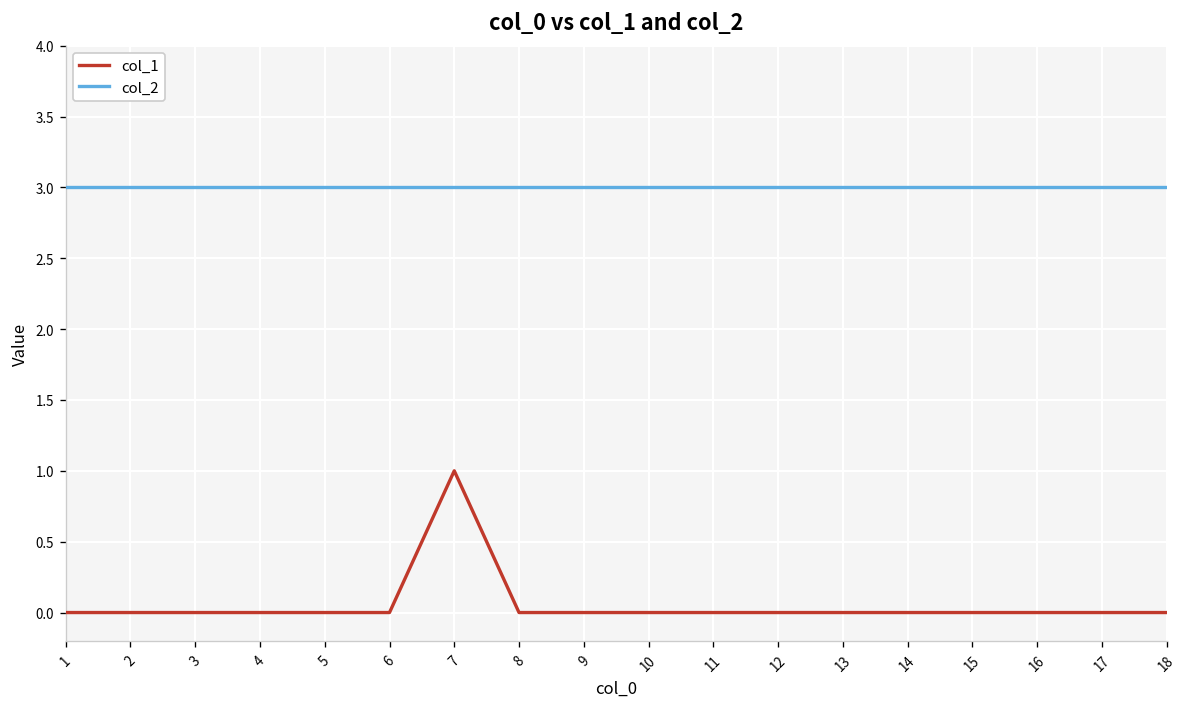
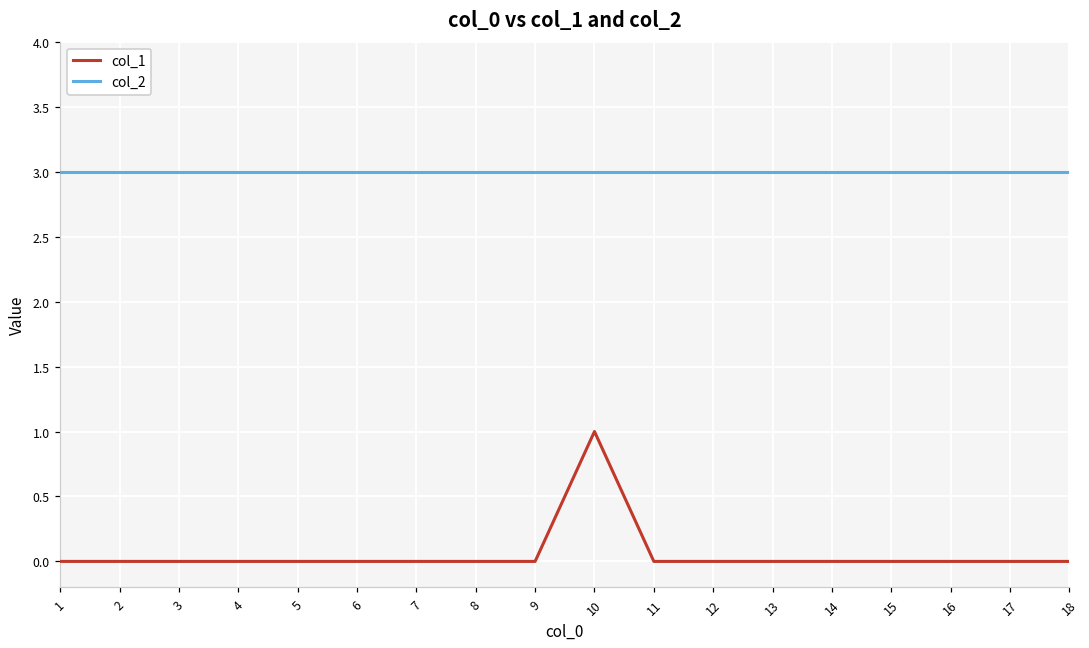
col_1, 7: 1 -> 0
col_1, 10: 0 -> 1
